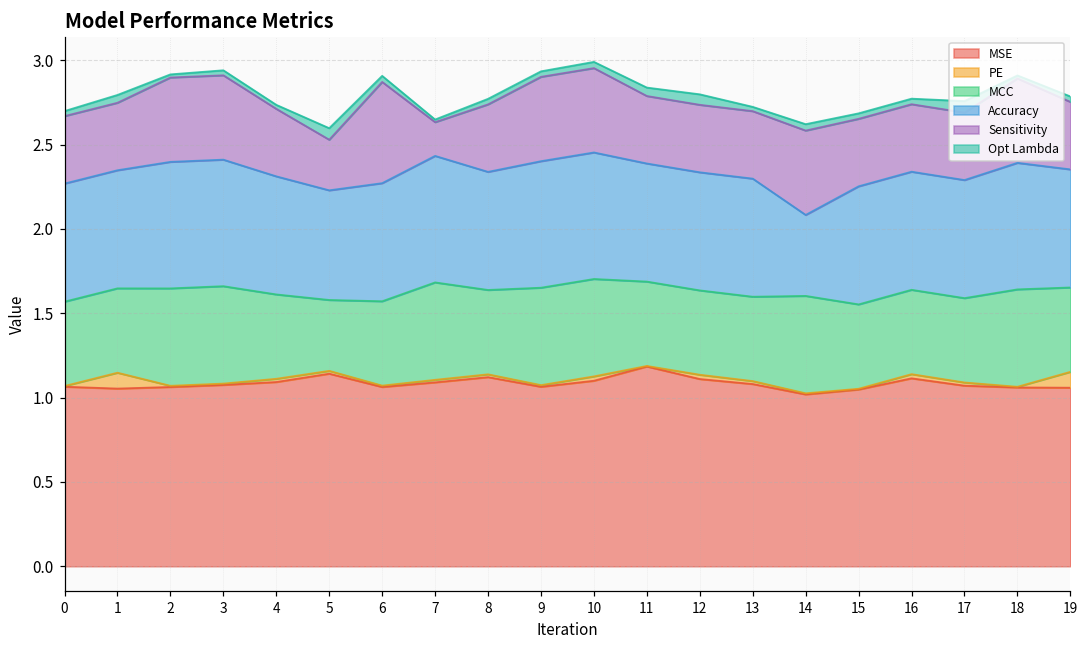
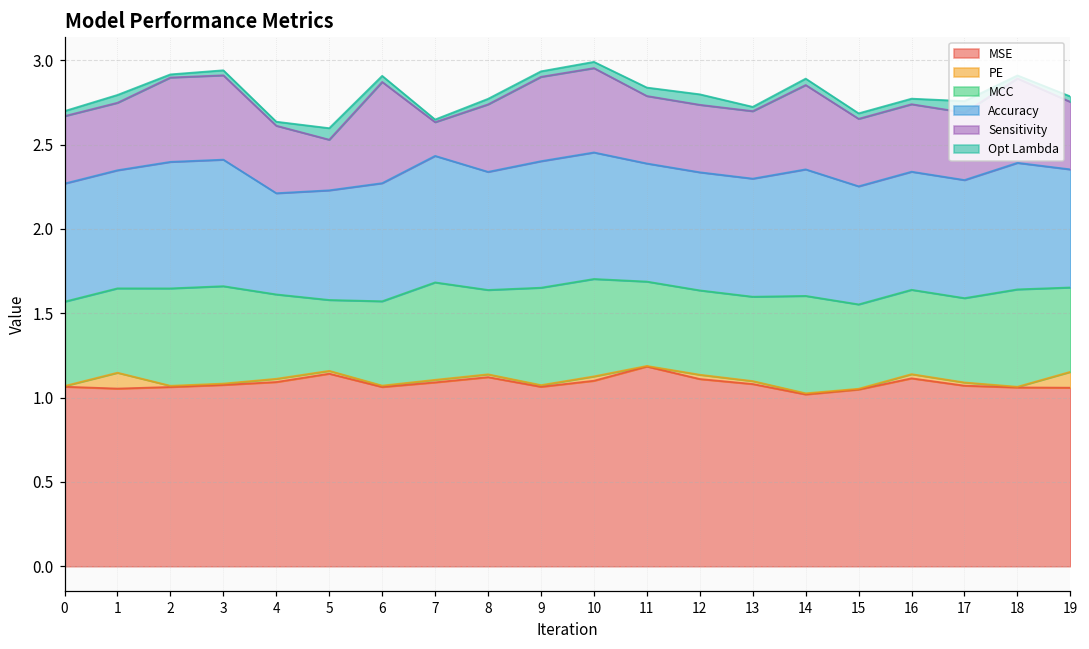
Accuracy, 4: 0.7 -> 0.6
Accuracy, 14: 0.48 -> 0.75
